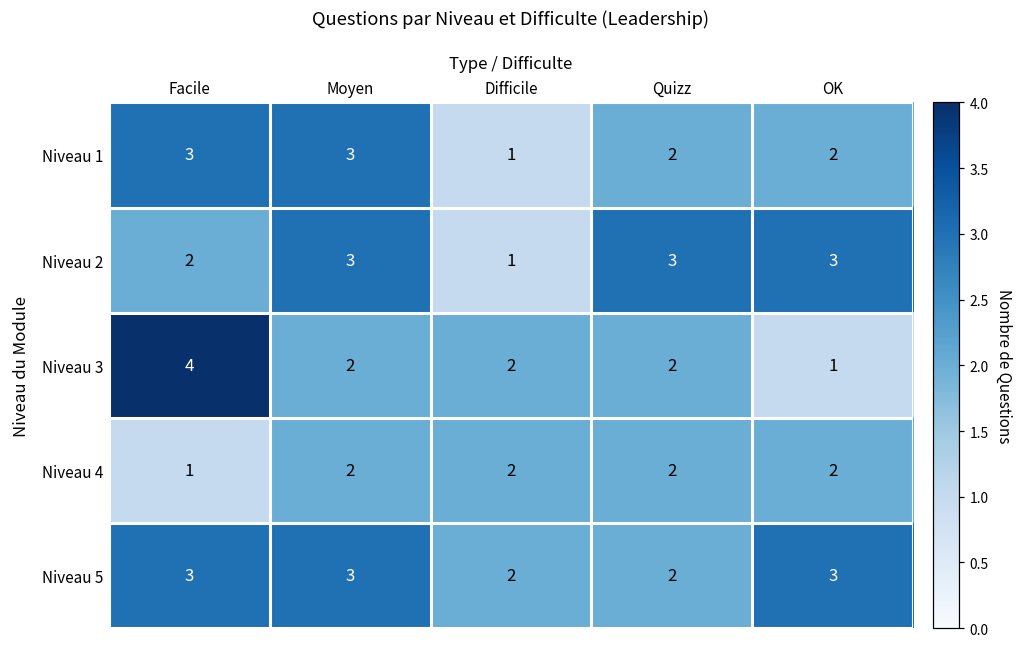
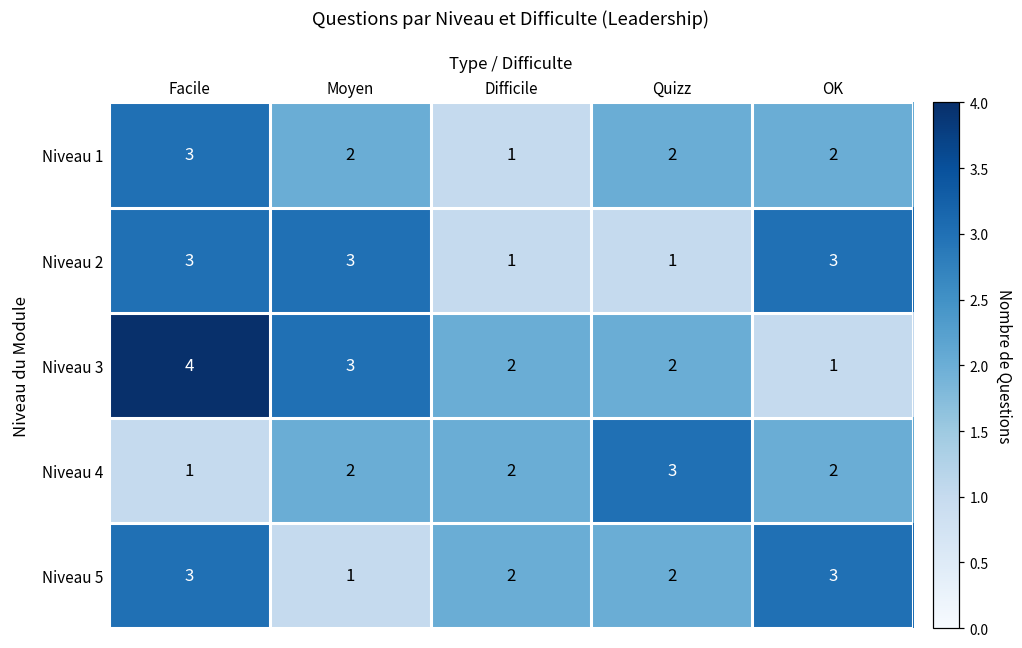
Niveau 1, Moyen: 3 -> 2
Niveau 2, Facile: 2 -> 3
Niveau 2, Quizz: 3 -> 1
Niveau 3, Moyen: 2 -> 3
Niveau 4, Quizz: 2 -> 3
Niveau 5, Moyen: 3 -> 1
